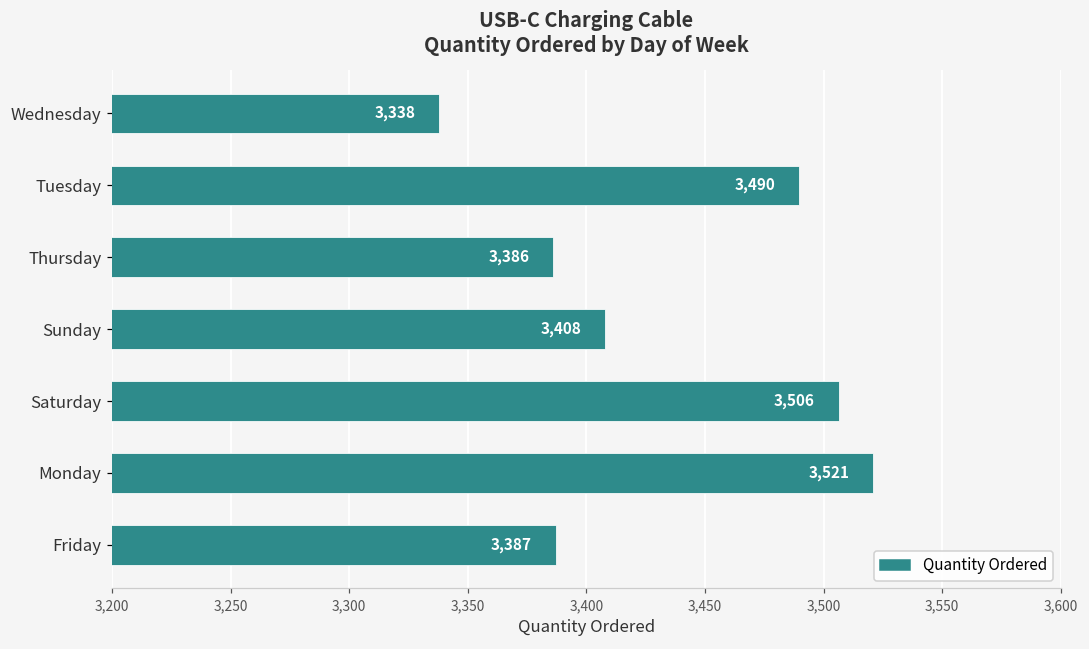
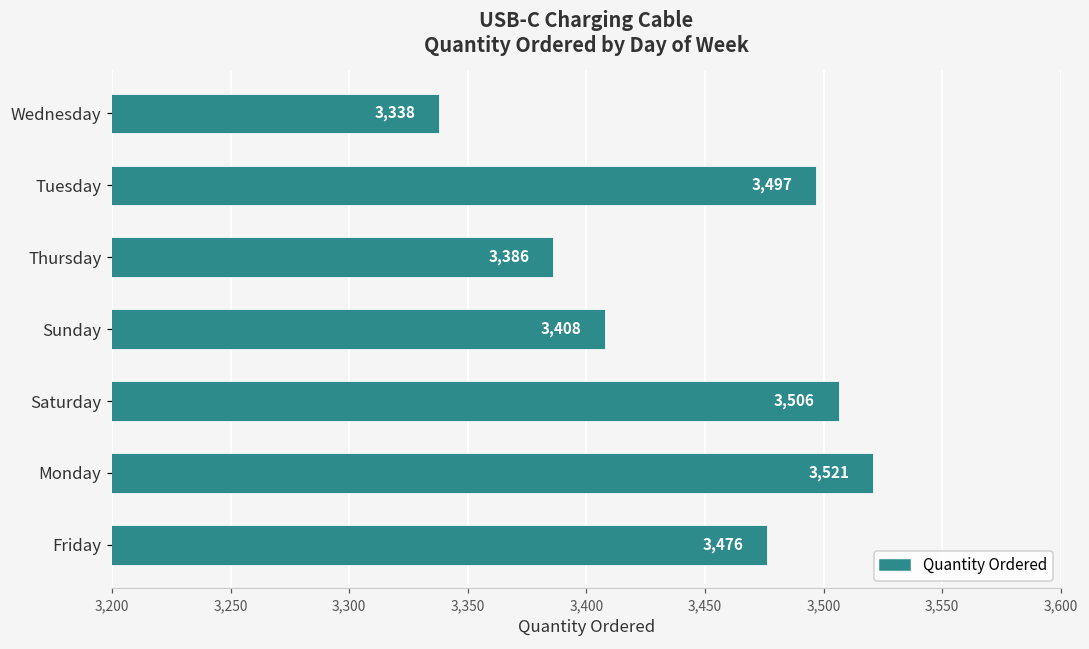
Tuesday: 3,490 -> 3,497
Friday: 3,387 -> 3,476
